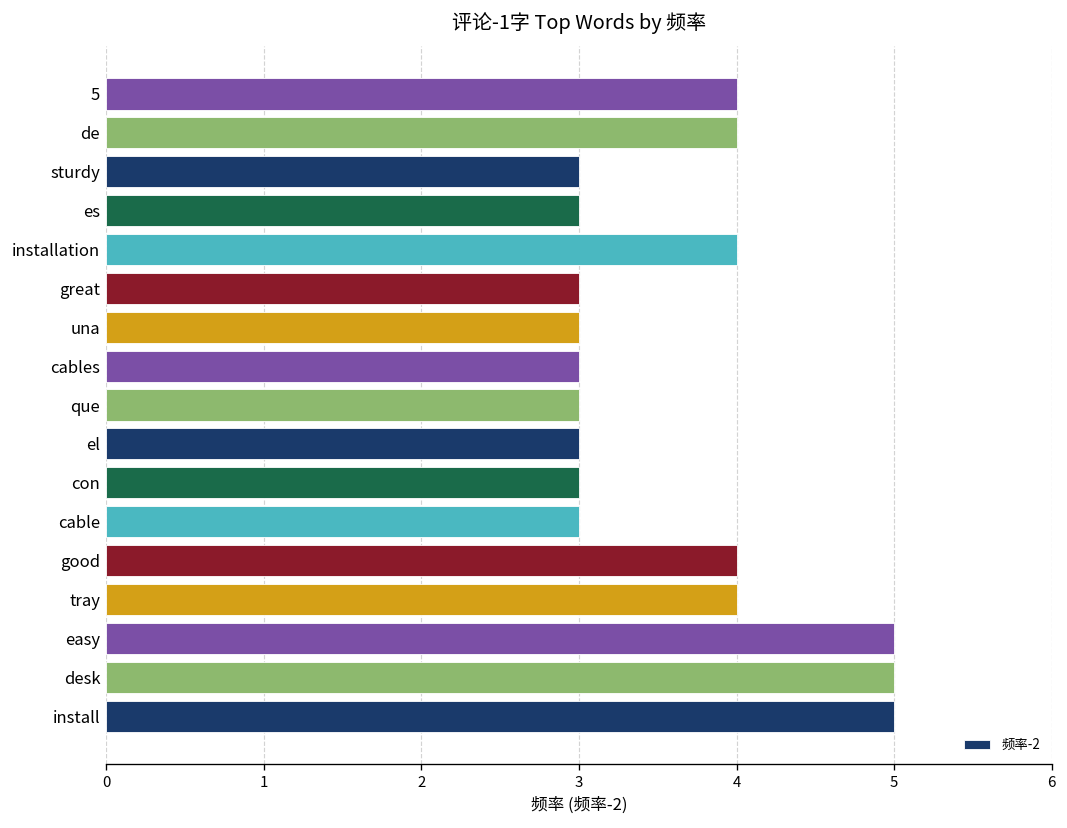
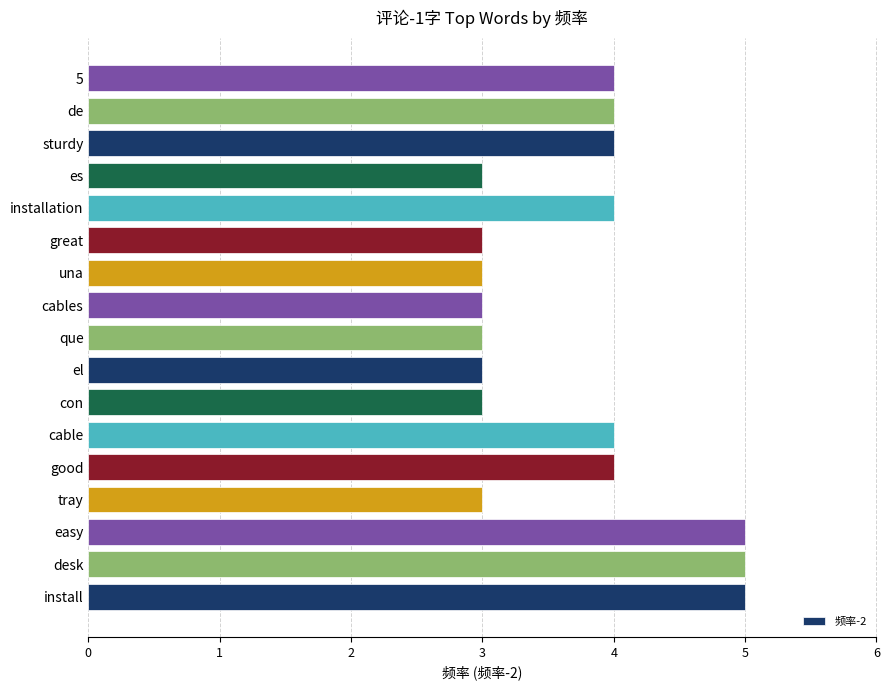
sturdy: 3 -> 4
cable: 3 -> 4
tray: 4 -> 3
